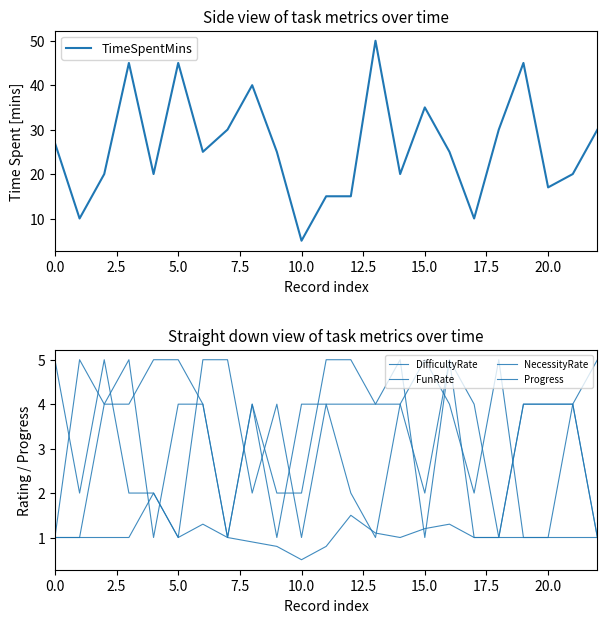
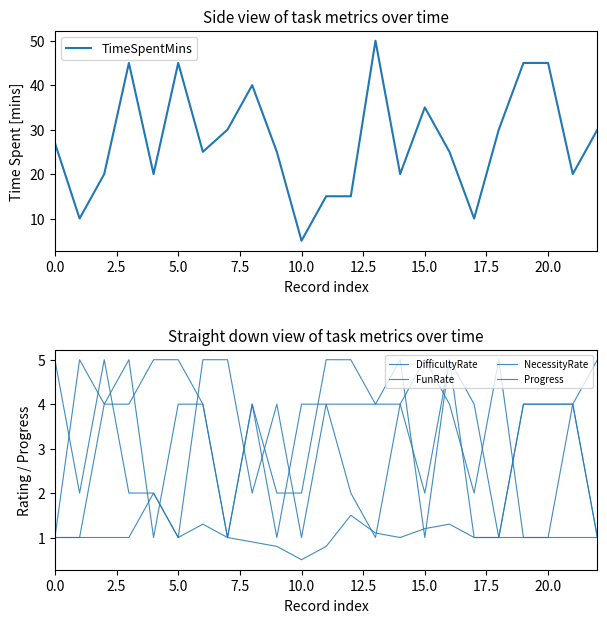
Side view of task metrics over time, 20.0: 17 -> 45
